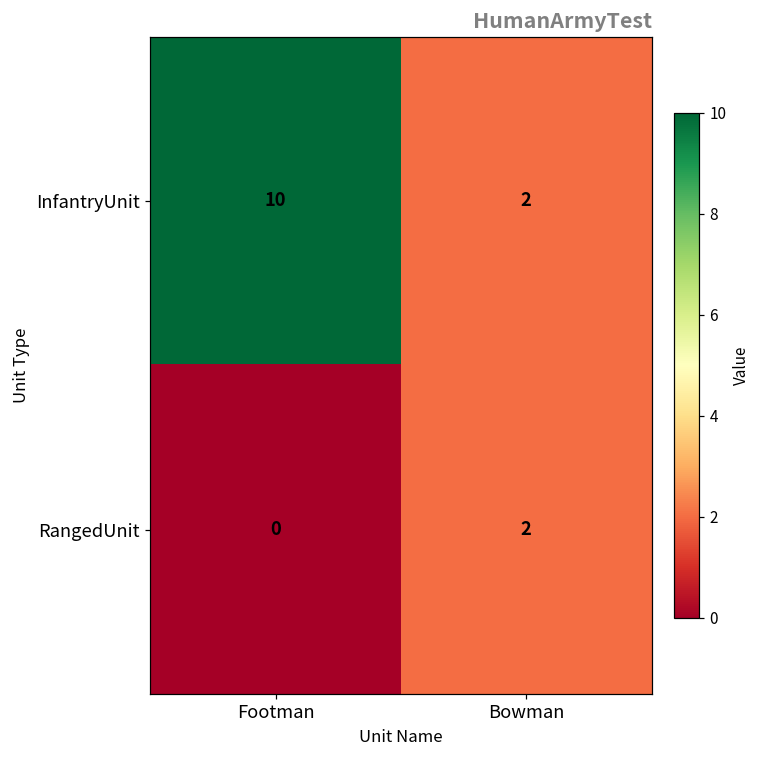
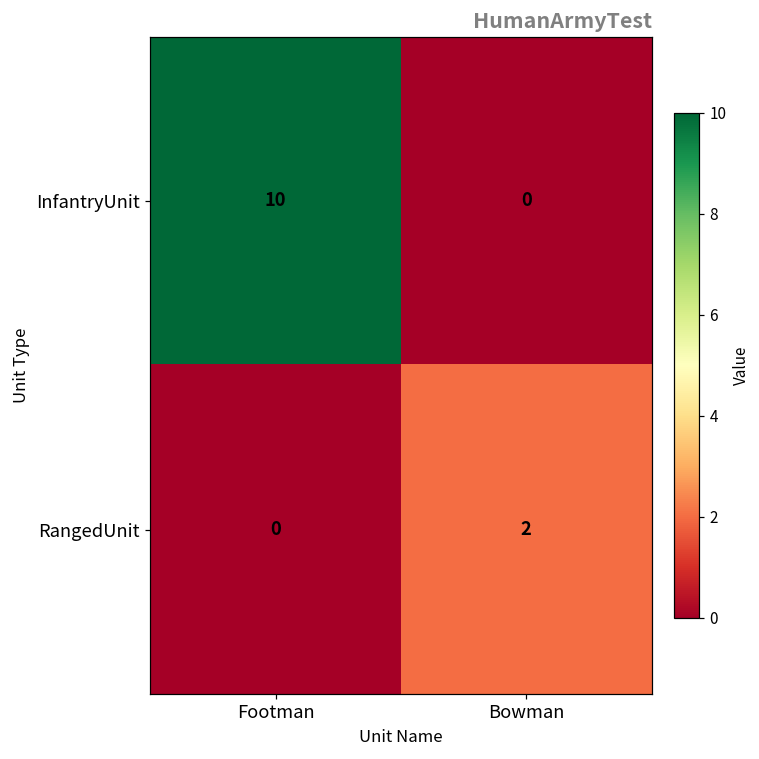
InfantryUnit, Bowman: 2 -> 0
